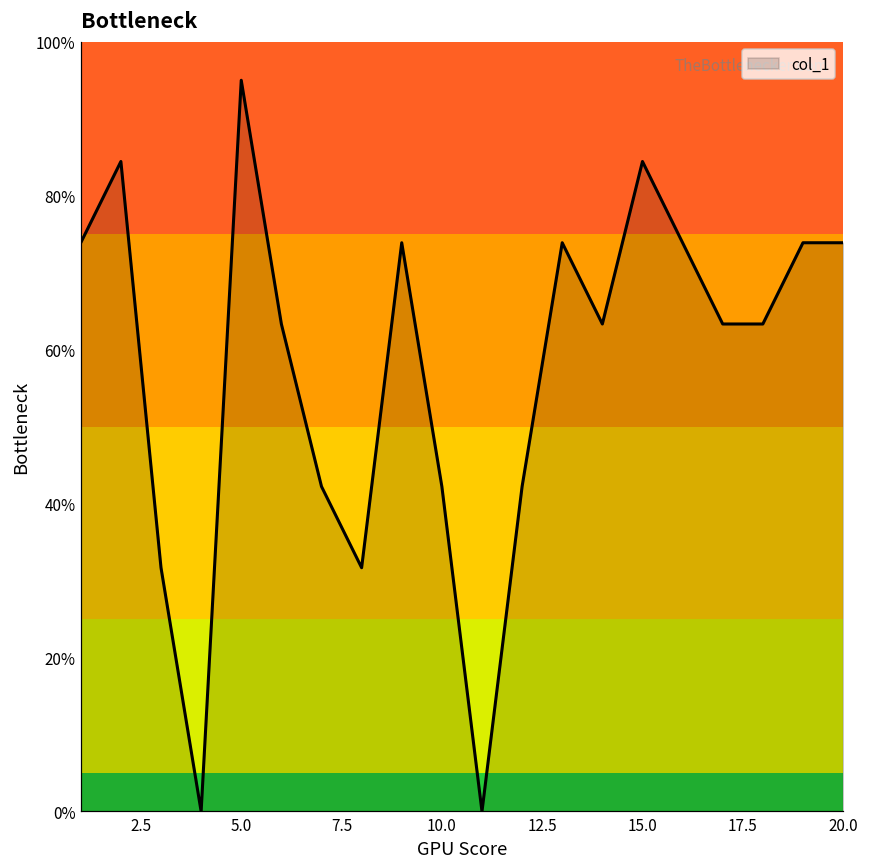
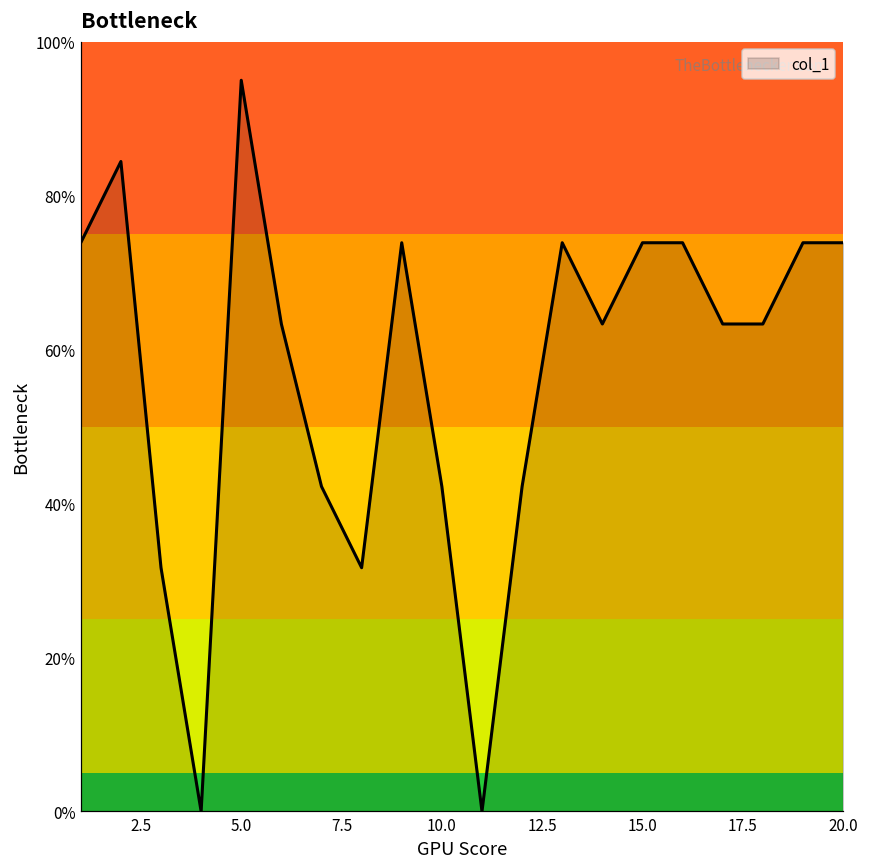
15.0: 84% -> 74%
